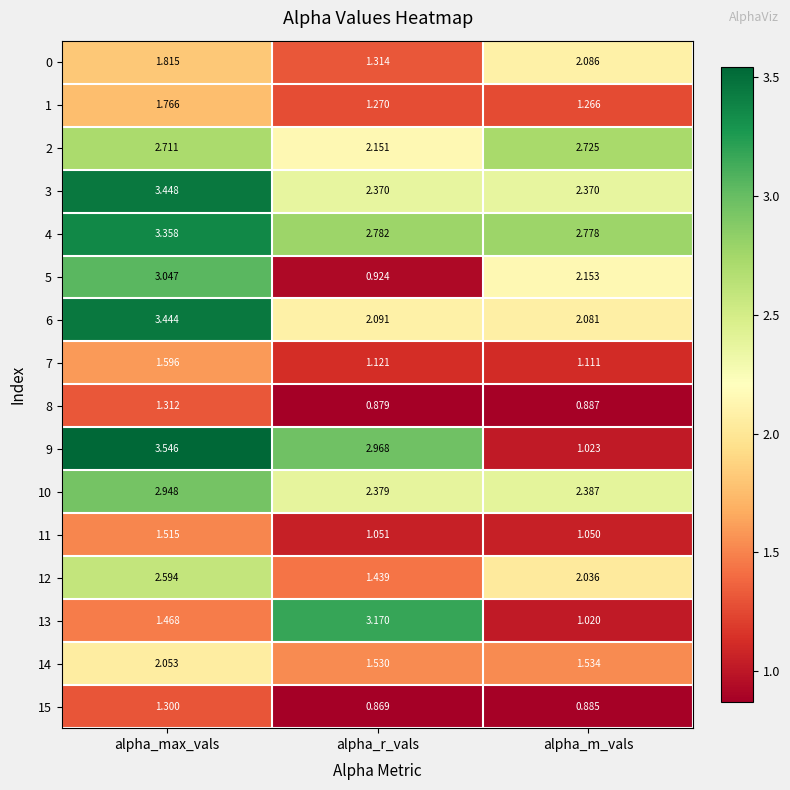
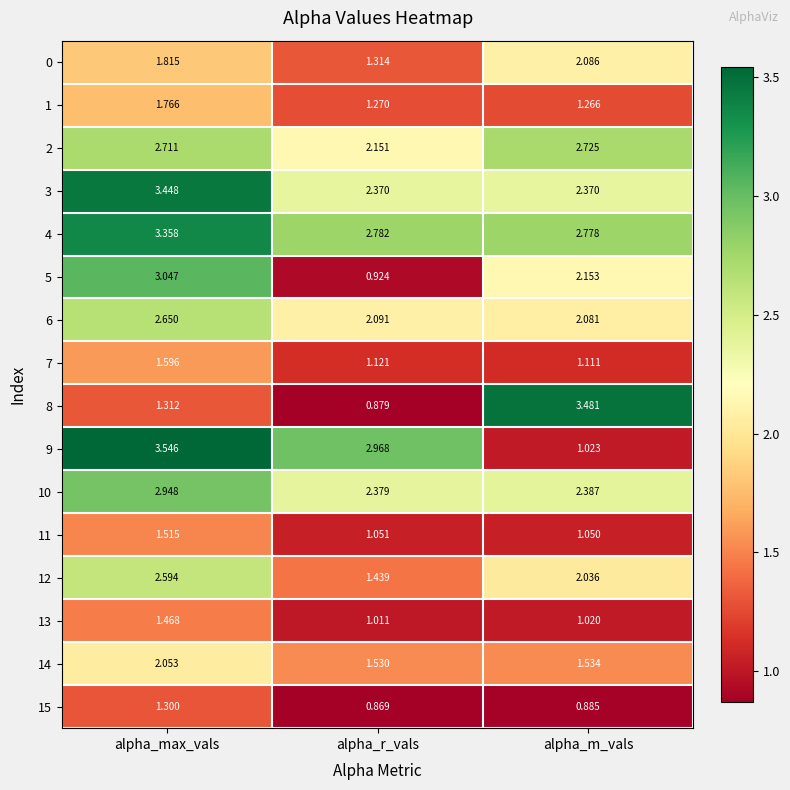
6, alpha_max_vals: 3.444 -> 2.650
8, alpha_m_vals: 0.887 -> 3.481
13, alpha_r_vals: 3.170 -> 1.011
